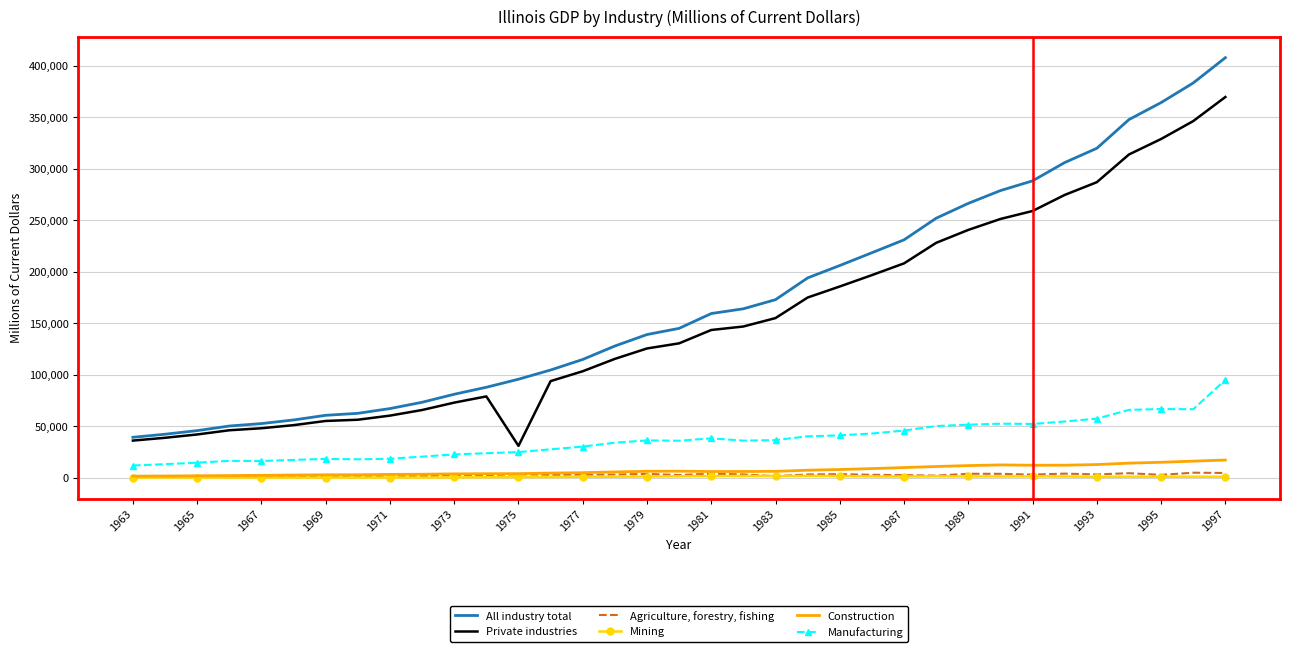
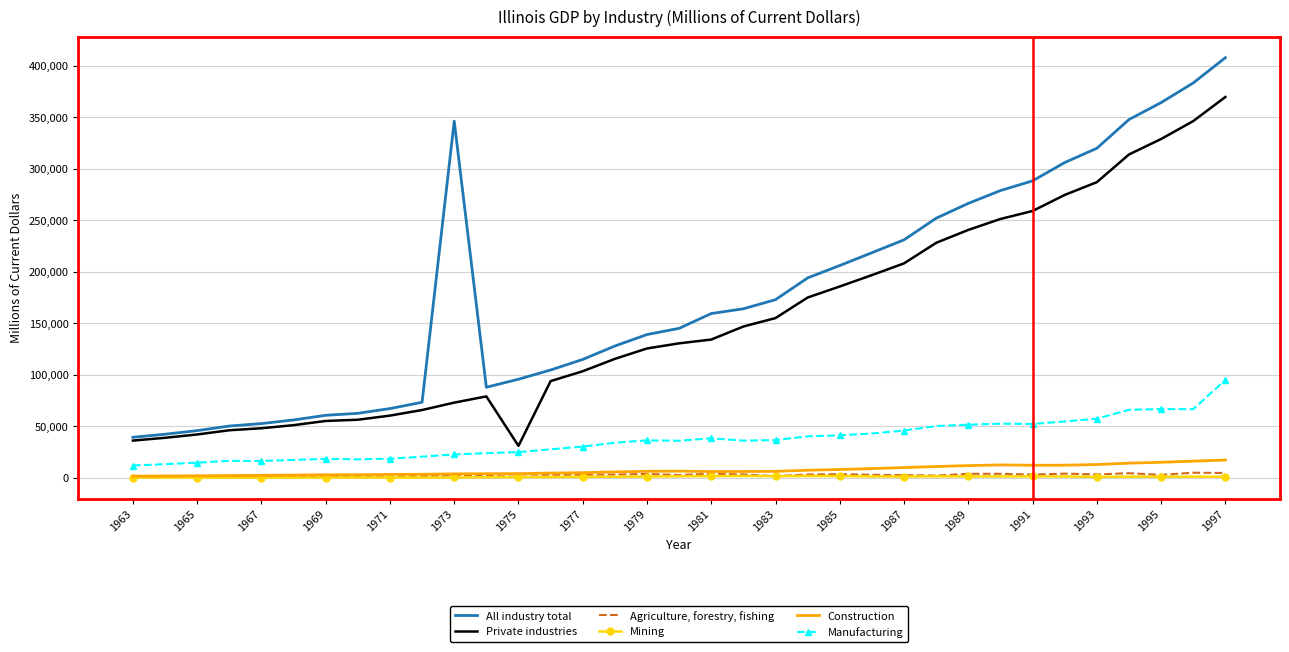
All industry total, 1973: 81,000 -> 346,000
Private industries, 1981: 144,000 -> 134,000
